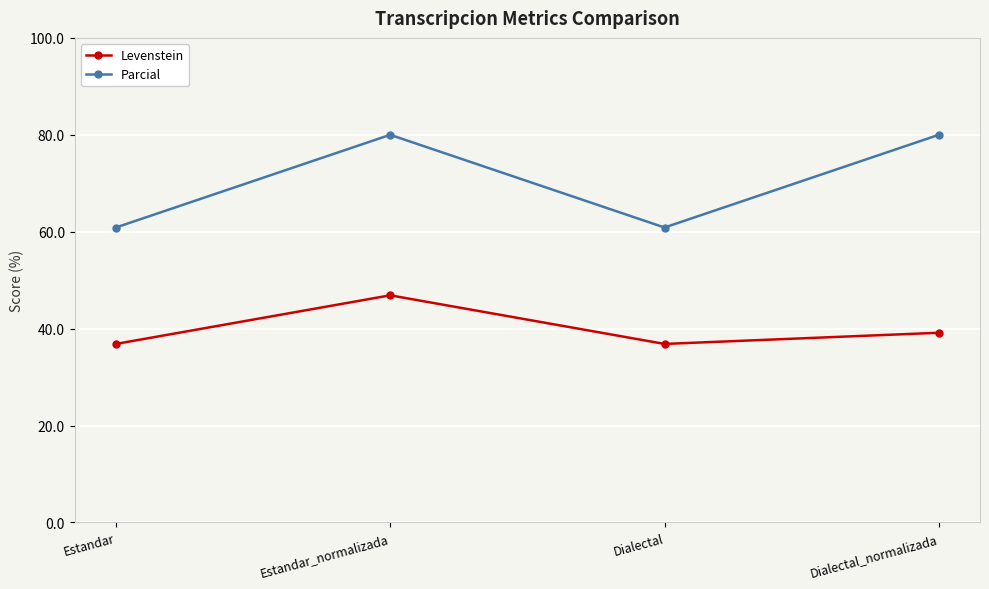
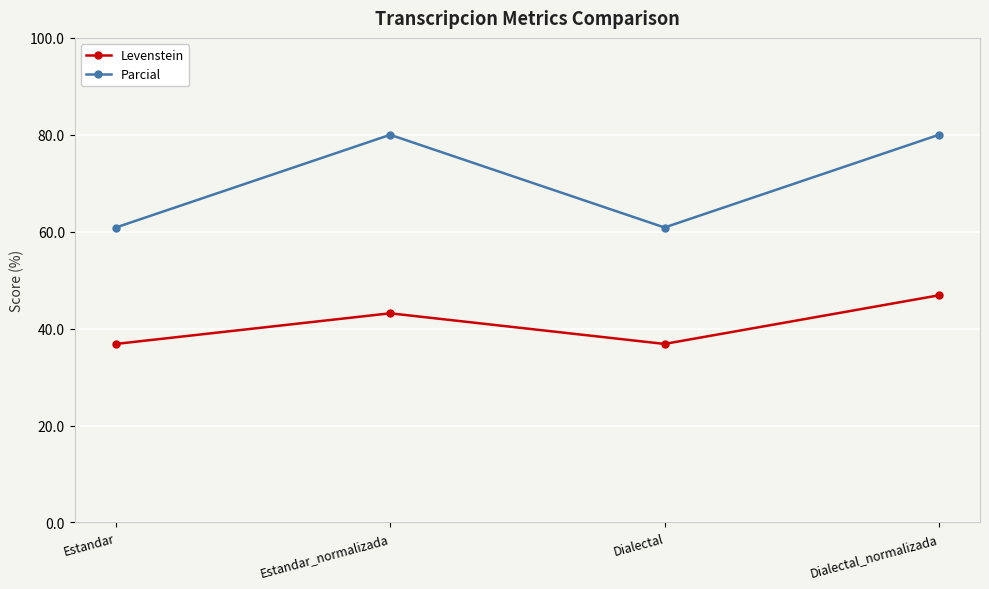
Levenstein, Estandar_normalizada: 47 -> 43
Levenstein, Dialectal_normalizada: 39 -> 47
